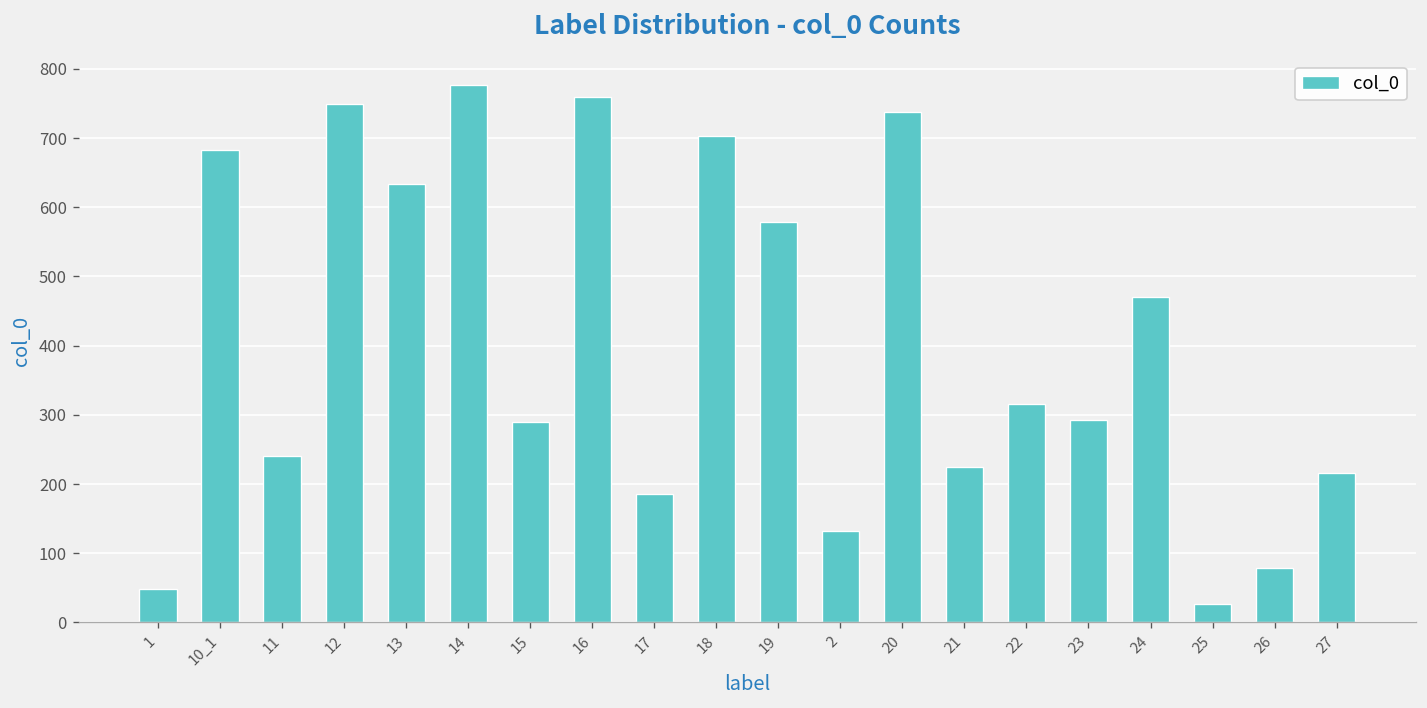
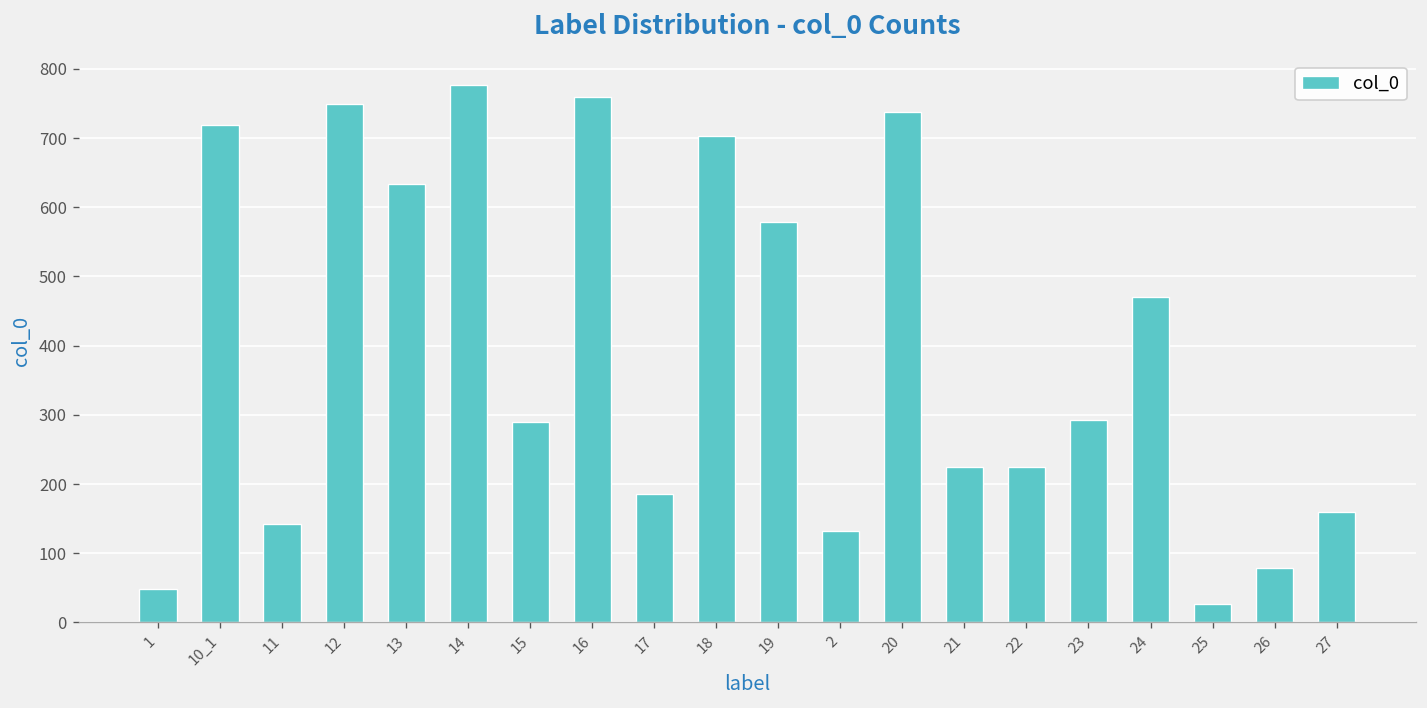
10_1: 680 -> 720
11: 240 -> 140
22: 320 -> 230
27: 220 -> 160
